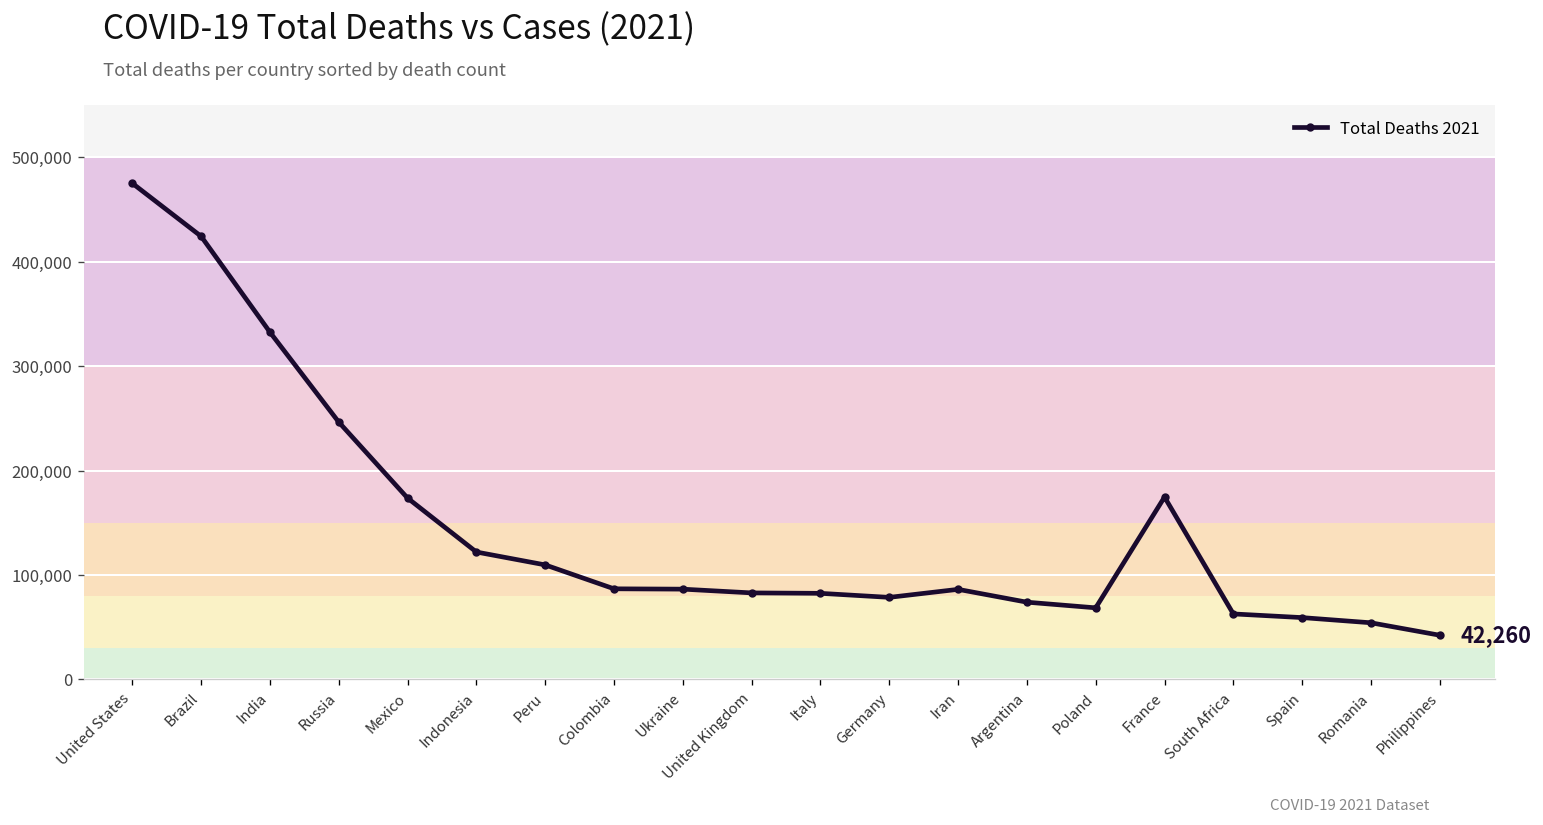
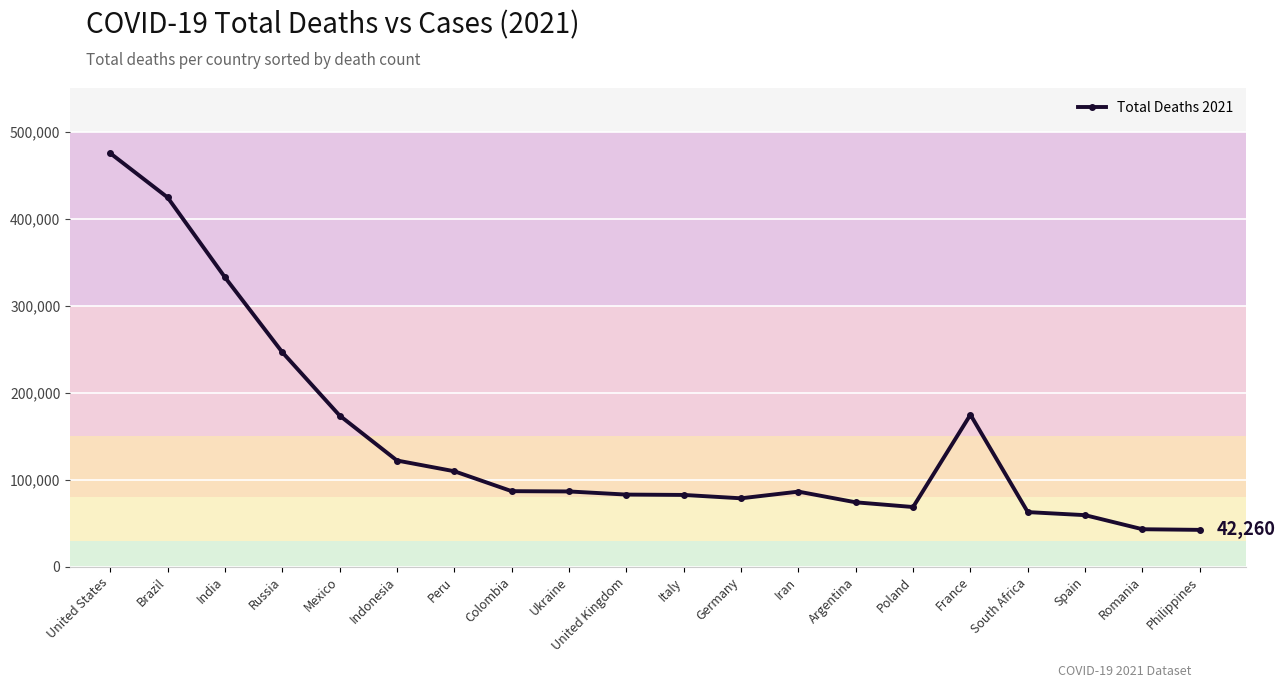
Romania: 50,000 -> 40,000
